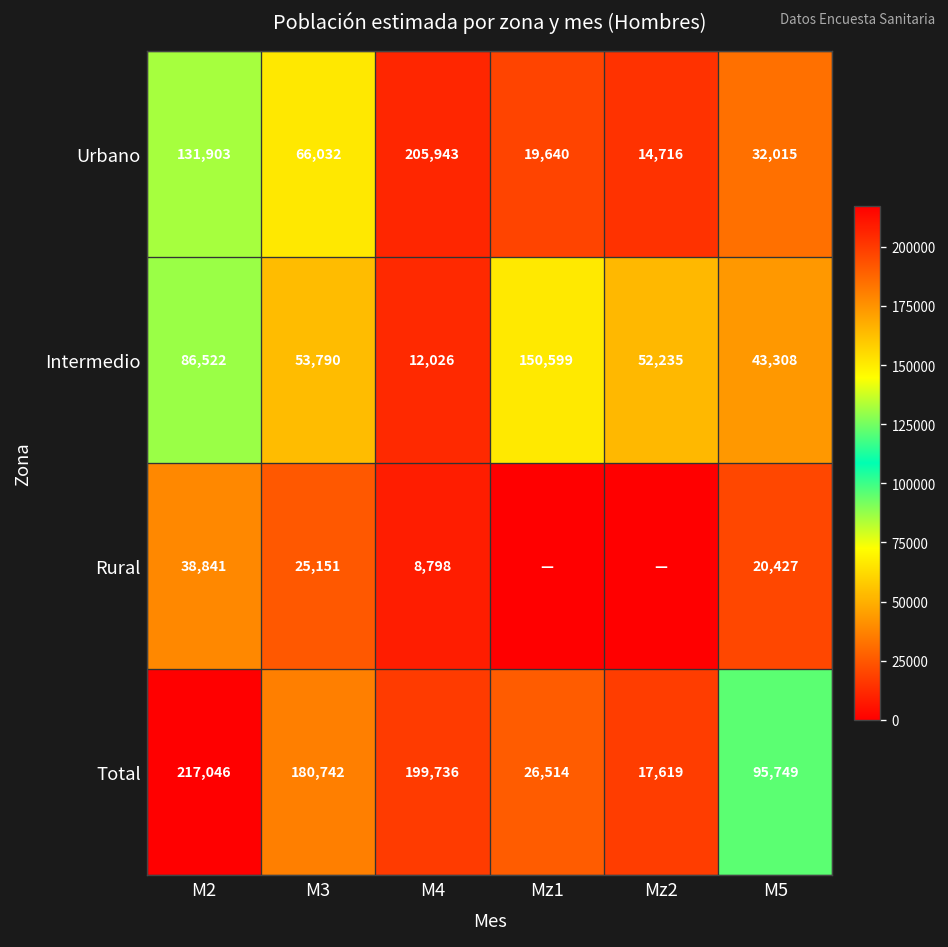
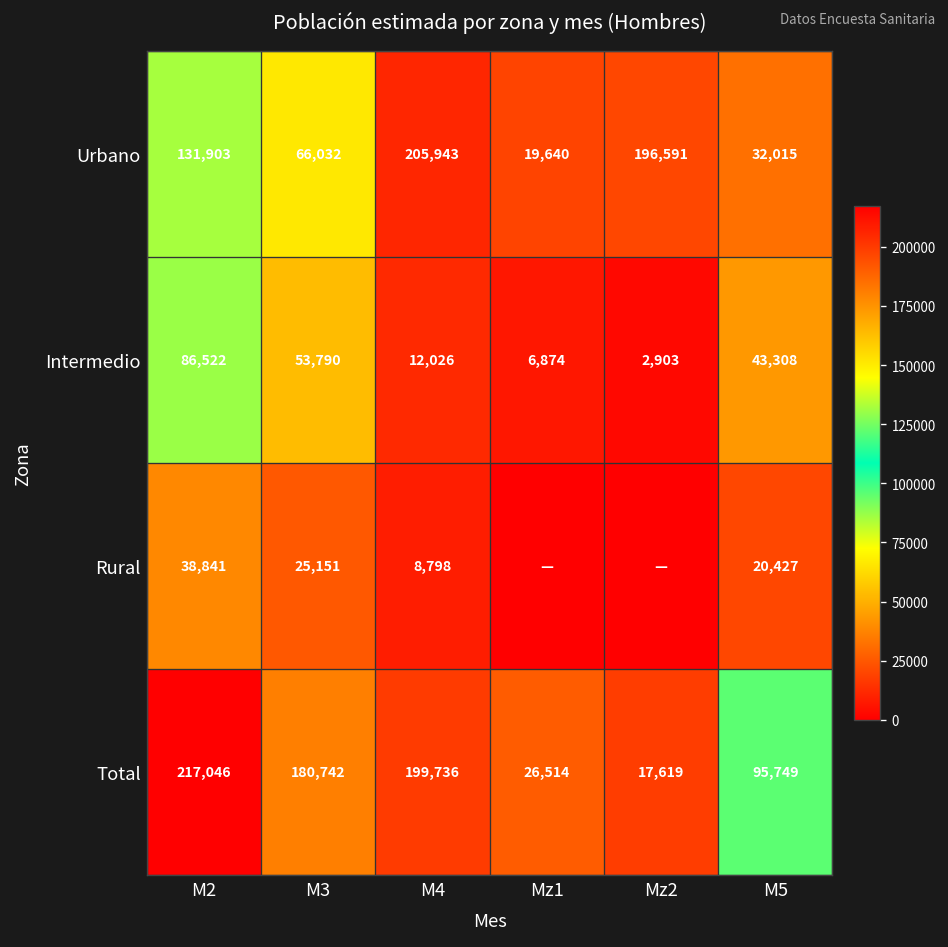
Urbano, Mz2: 14,716 -> 196,591
Intermedio, Mz1: 150,599 -> 6,874
Intermedio, Mz2: 52,235 -> 2,903
